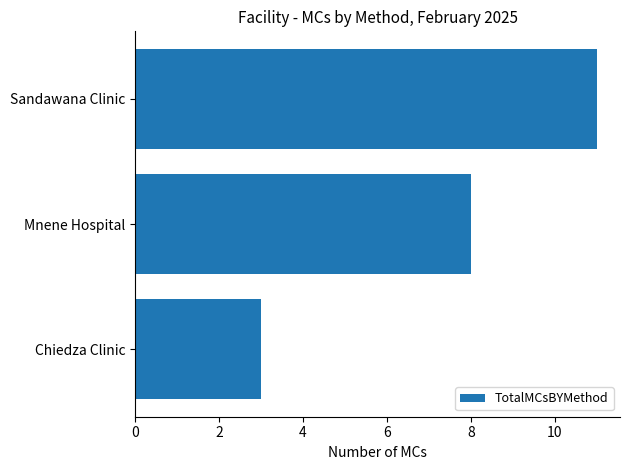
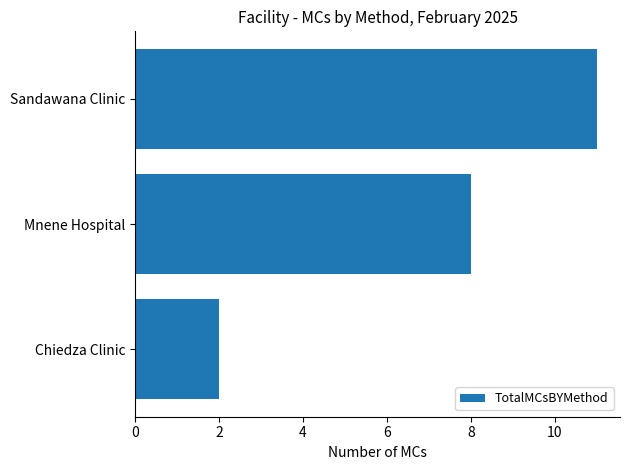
Chiedza Clinic: 3 -> 2
